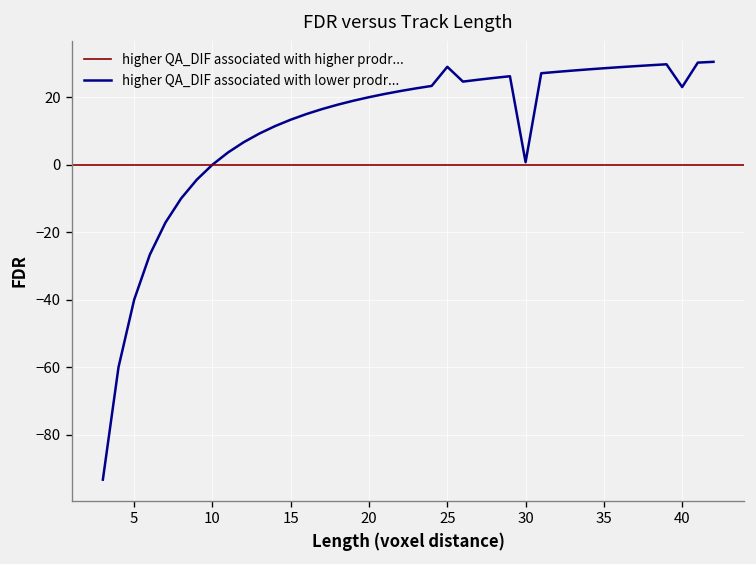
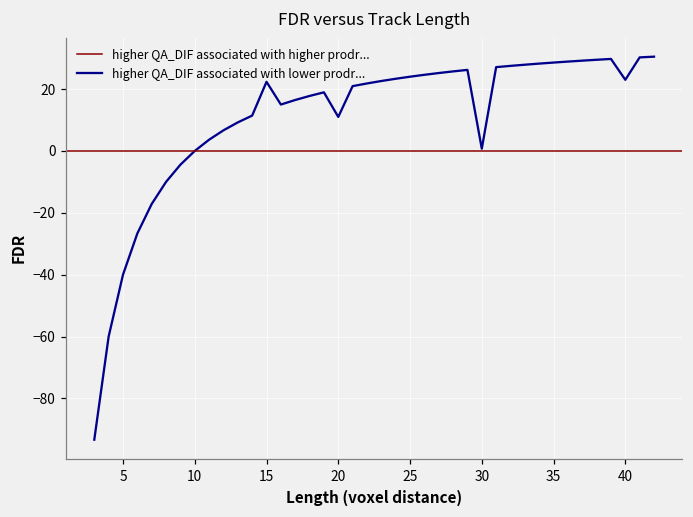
15: 13 -> 22
20: 20 -> 11
25: 29 -> 24
